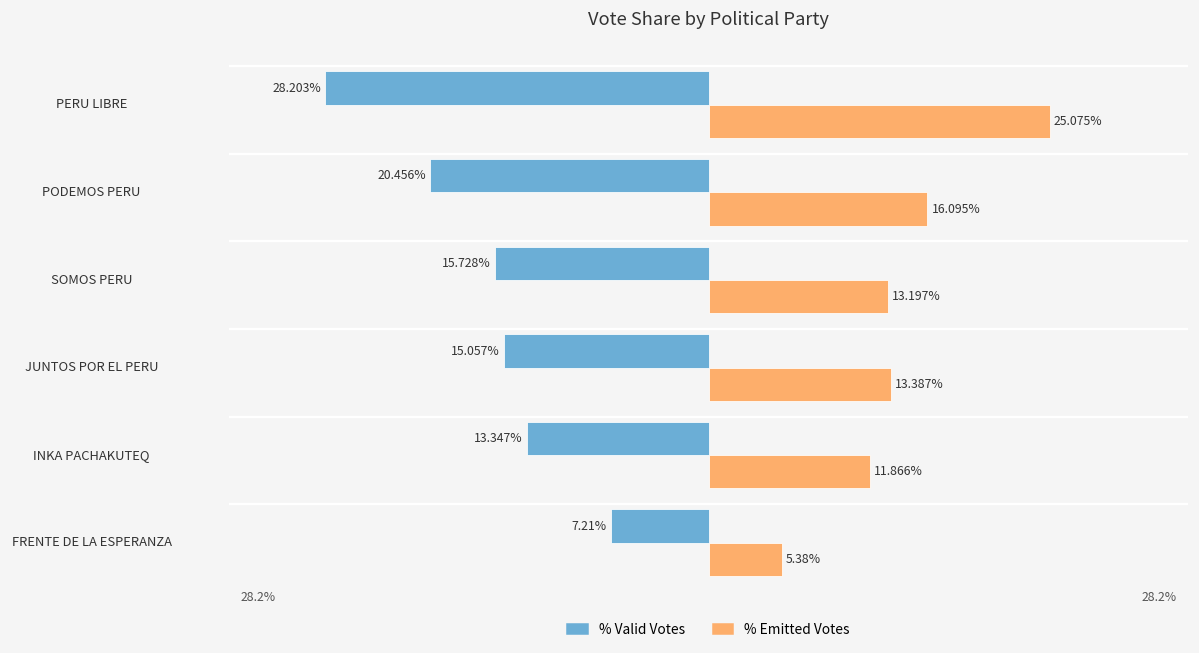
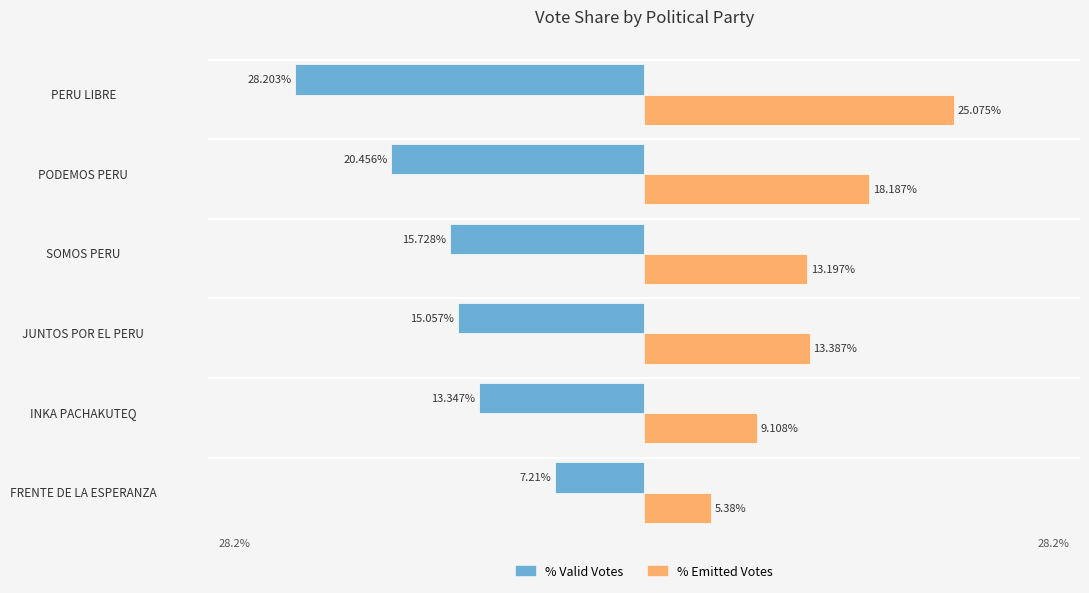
% Emitted Votes, PODEMOS PERU: 16.095% -> 18.187%
% Emitted Votes, INKA PACHAKUTEQ: 11.866% -> 9.108%
